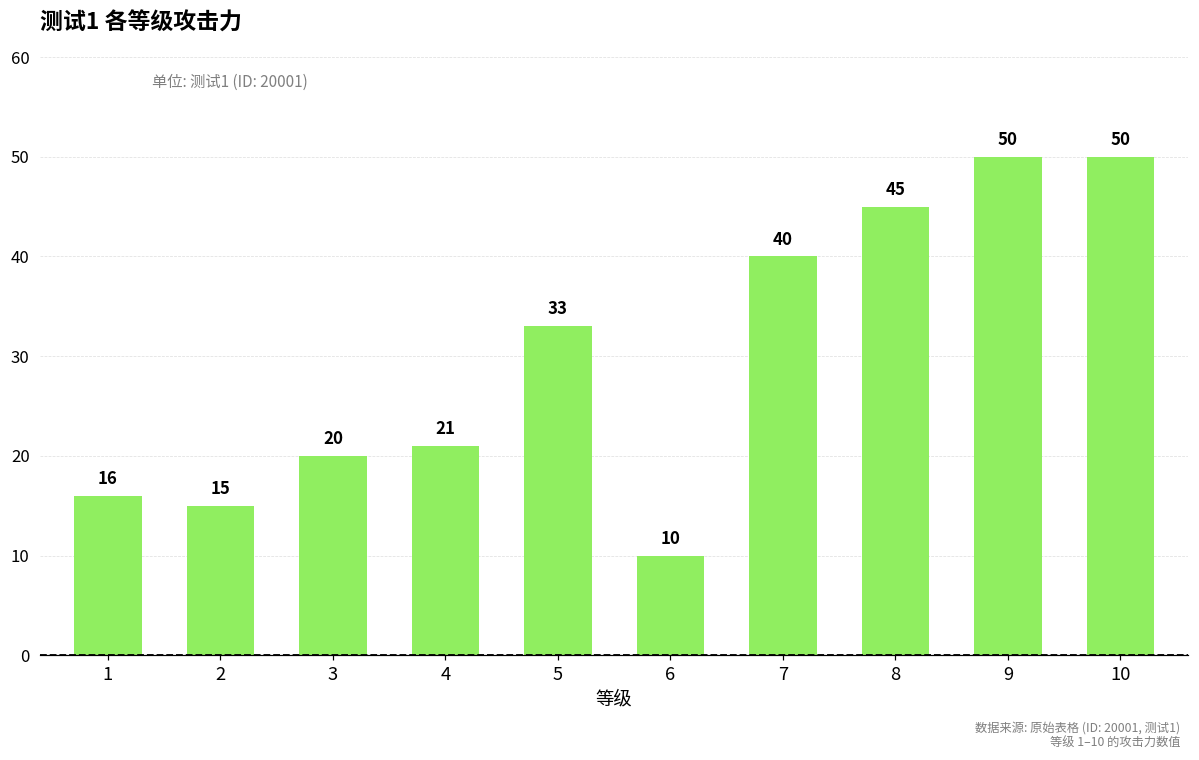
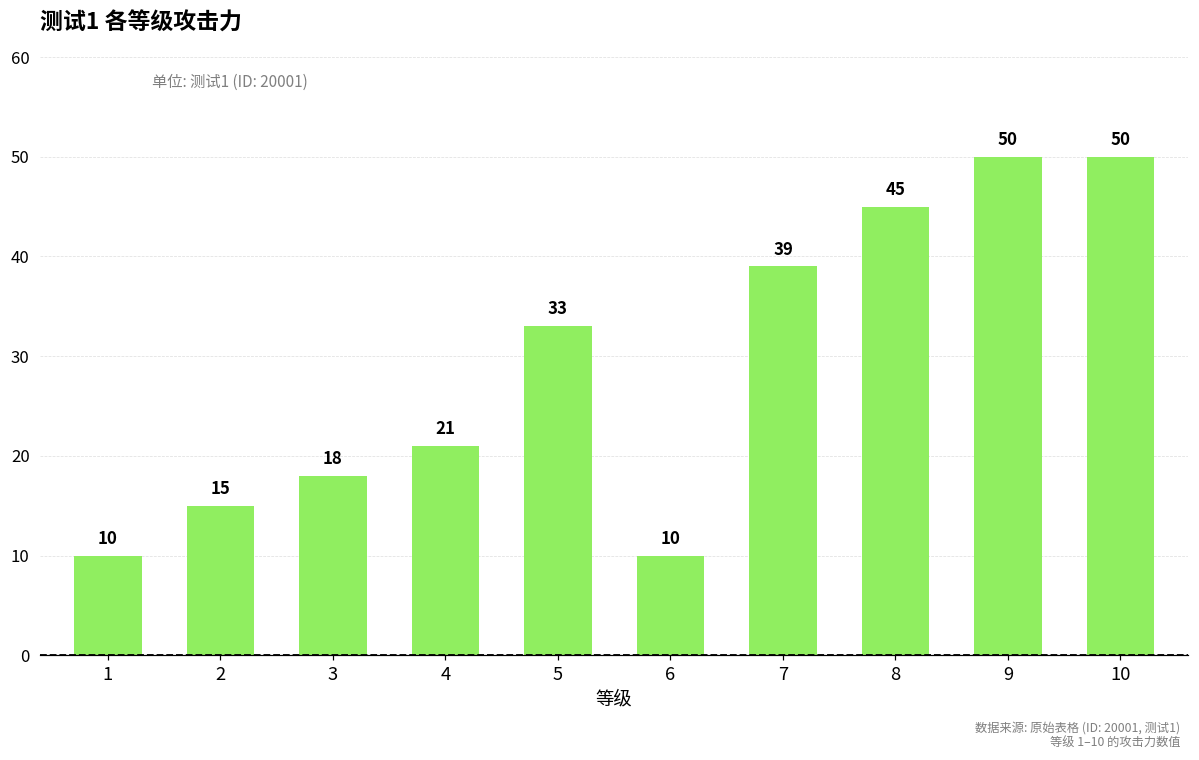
1: 16 -> 10
3: 20 -> 18
7: 40 -> 39
